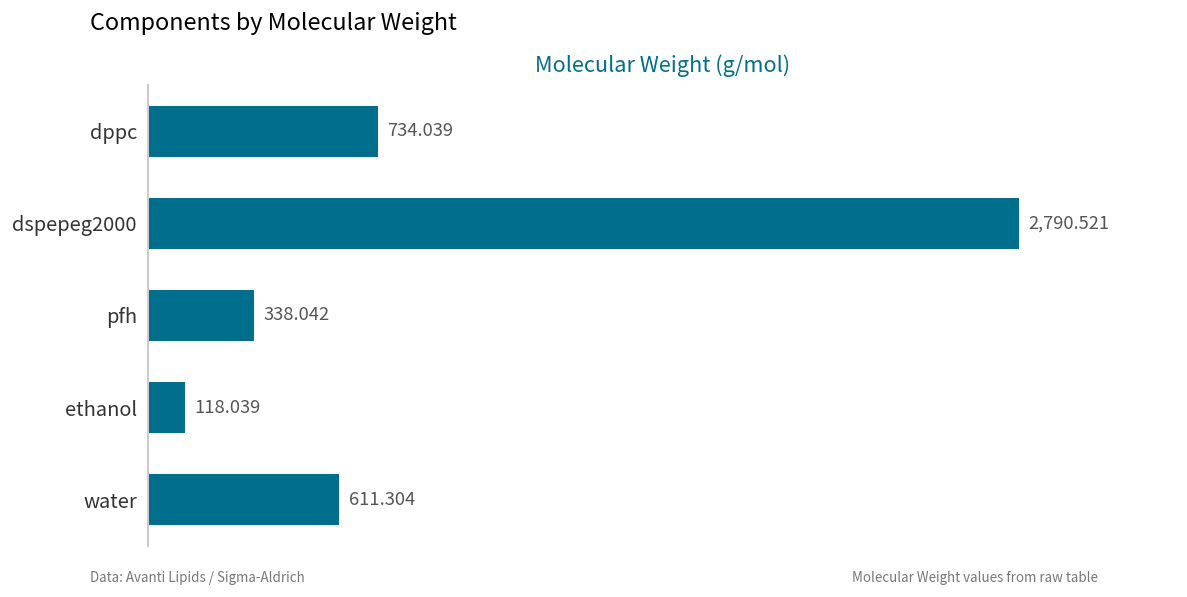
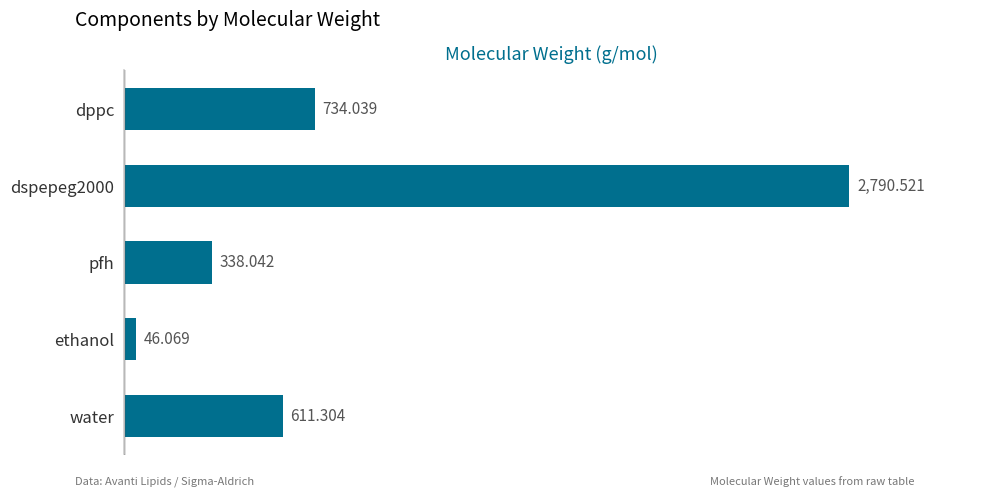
ethanol: 118.039 -> 46.069
